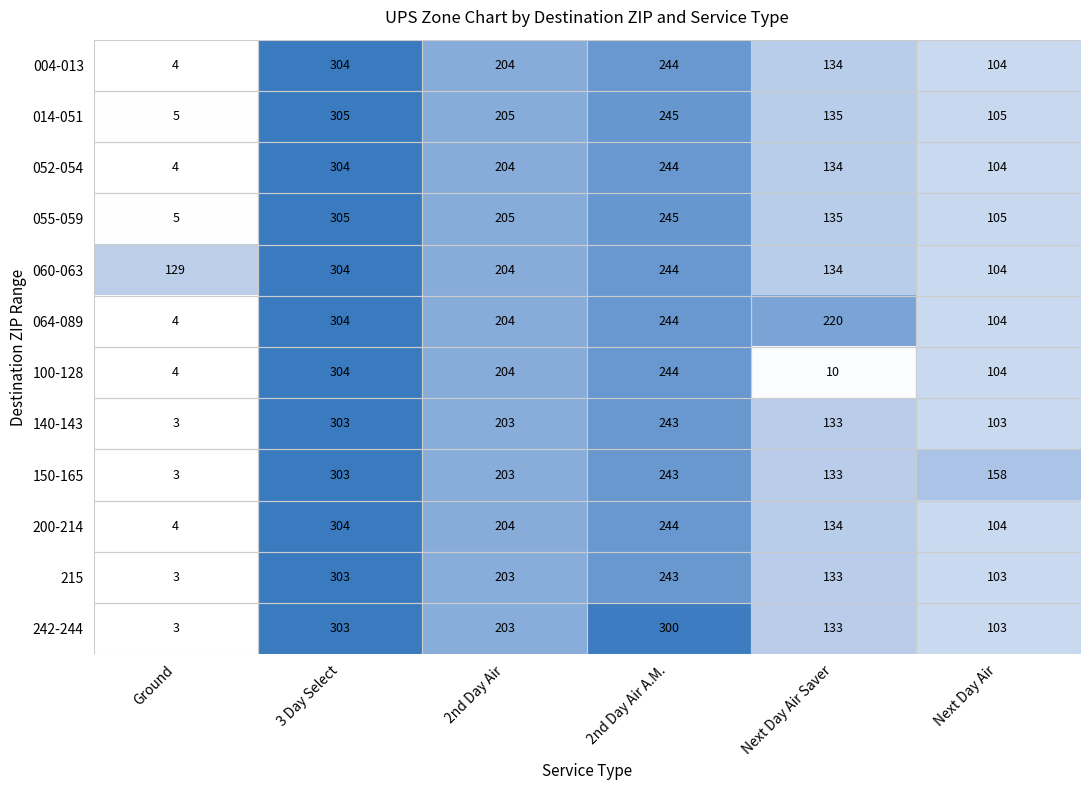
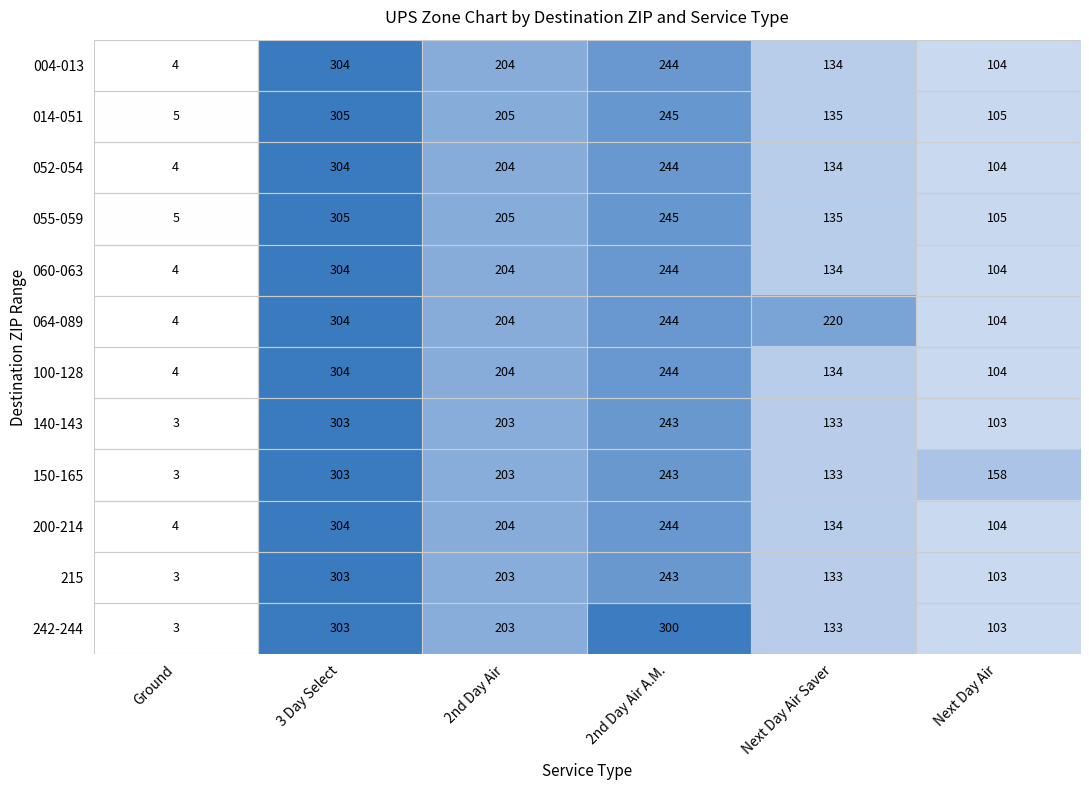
060-063, Ground: 129 -> 4
100-128, Next Day Air Saver: 10 -> 134
